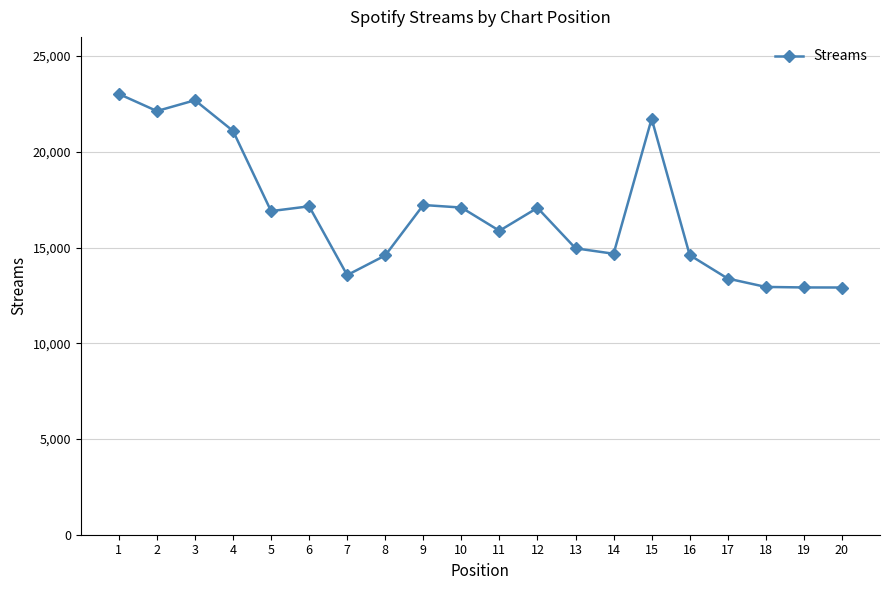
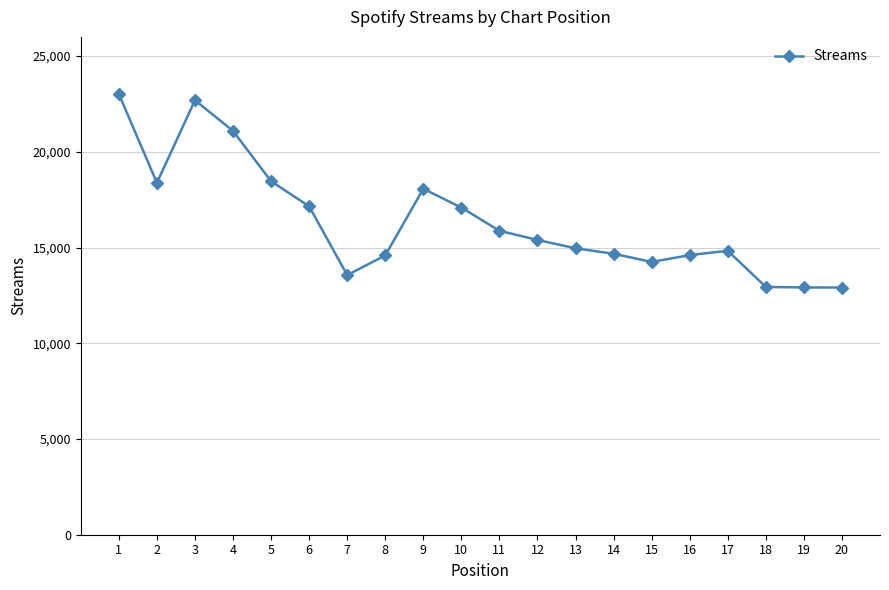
2: 22,100 -> 18,400
5: 16,900 -> 18,500
9: 17,200 -> 18,100
12: 17,100 -> 15,400
15: 21,700 -> 14,200
17: 13,400 -> 14,800
